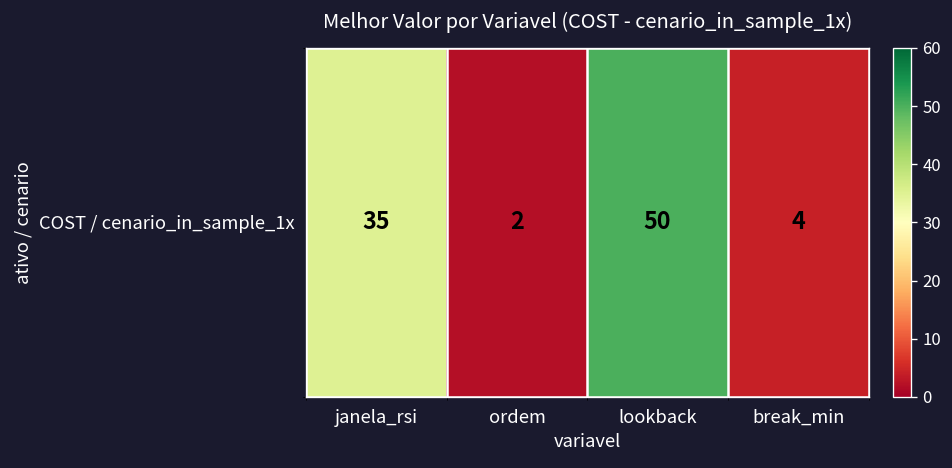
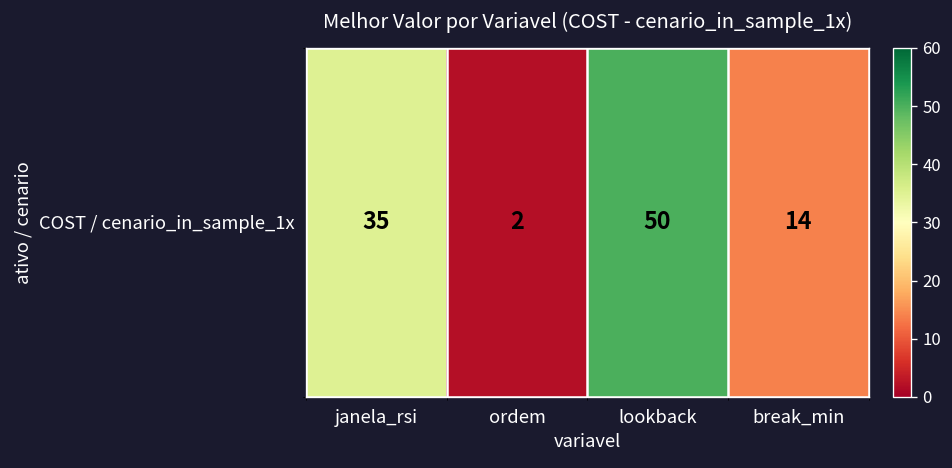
COST / cenario_in_sample_1x, break_min: 4 -> 14
